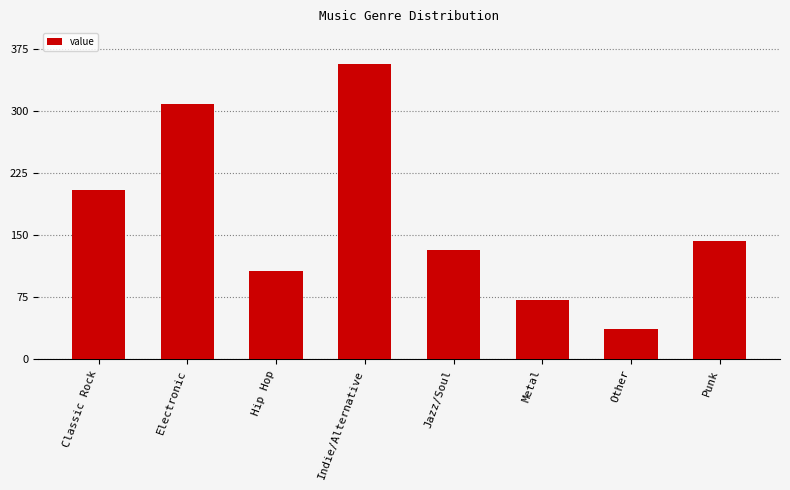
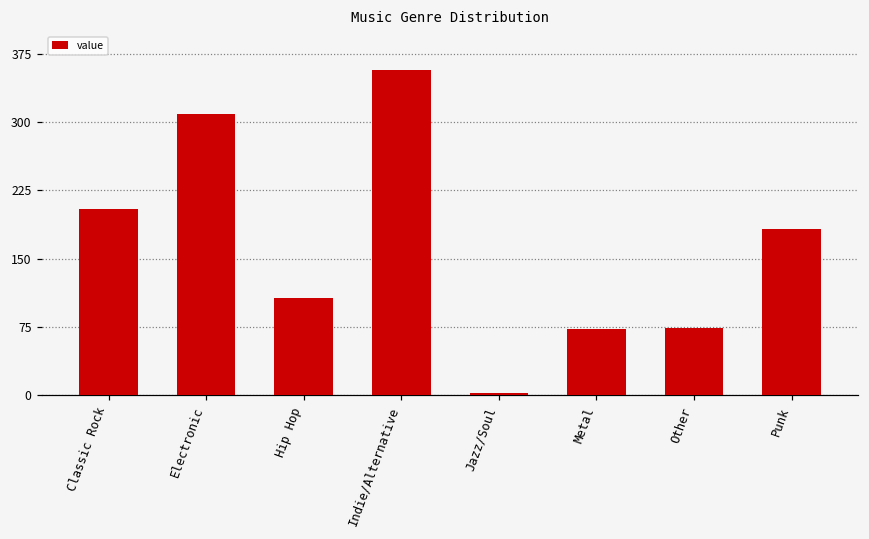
Jazz/Soul: 130 -> 0
Other: 40 -> 70
Punk: 140 -> 180
